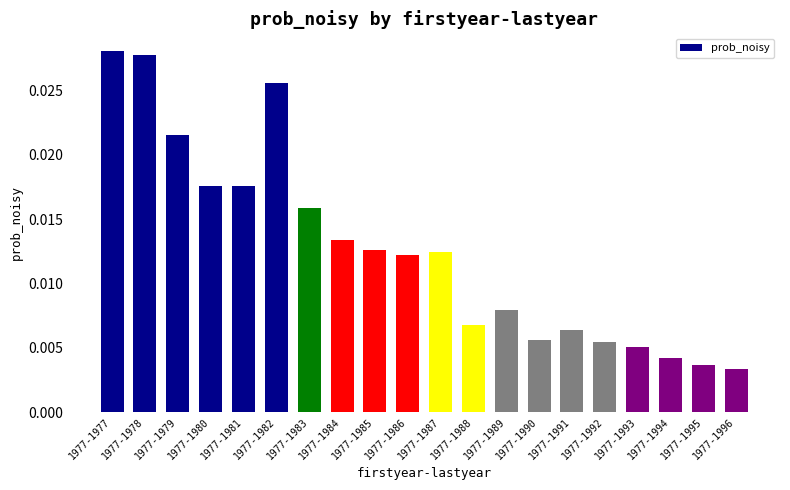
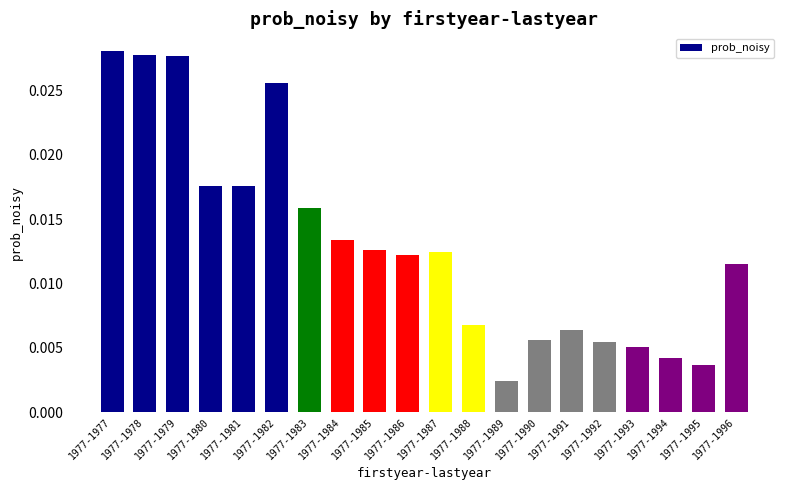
1977-1979: 0.0216 -> 0.0277
1977-1989: 0.0080 -> 0.0024
1977-1996: 0.0034 -> 0.0115
